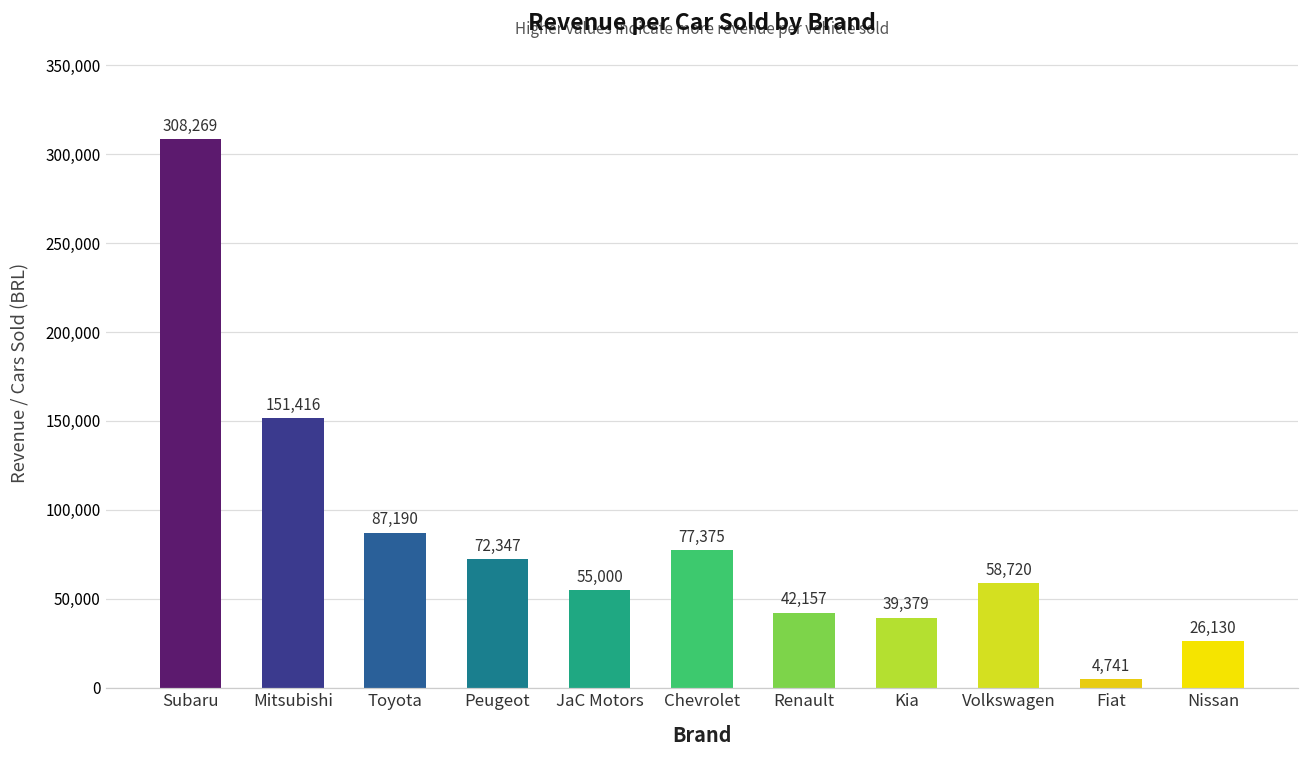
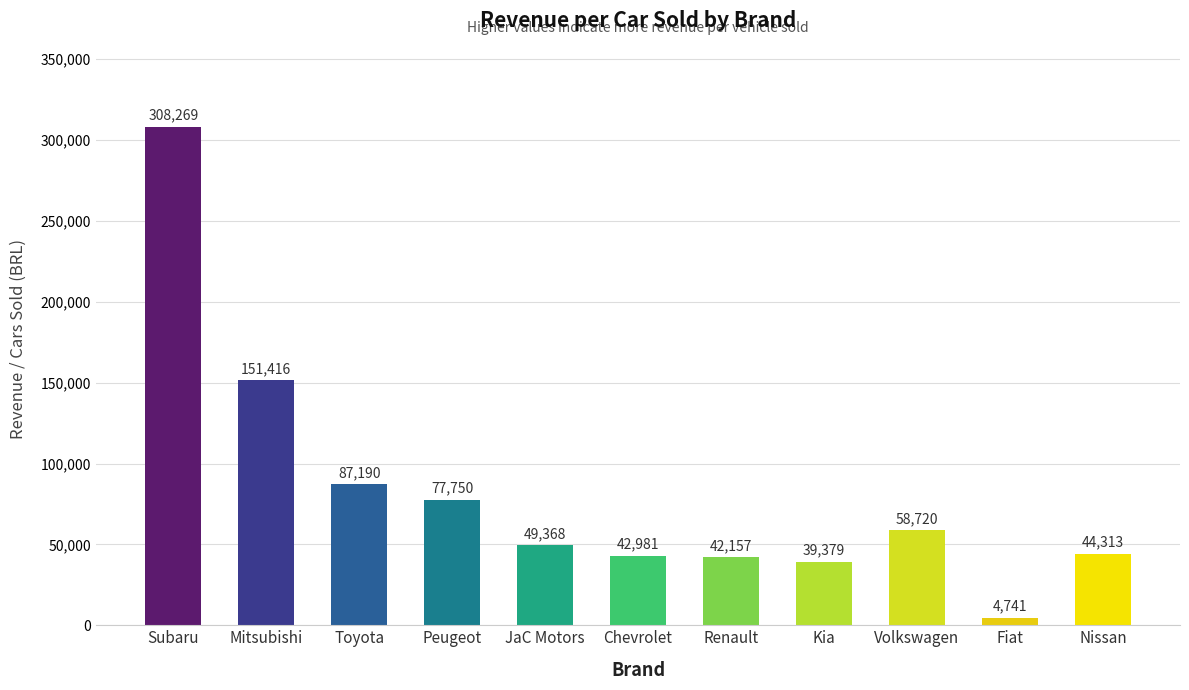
Peugeot: 72,347 -> 77,750
JaC Motors: 55,000 -> 49,368
Chevrolet: 77,375 -> 42,981
Nissan: 26,130 -> 44,313
